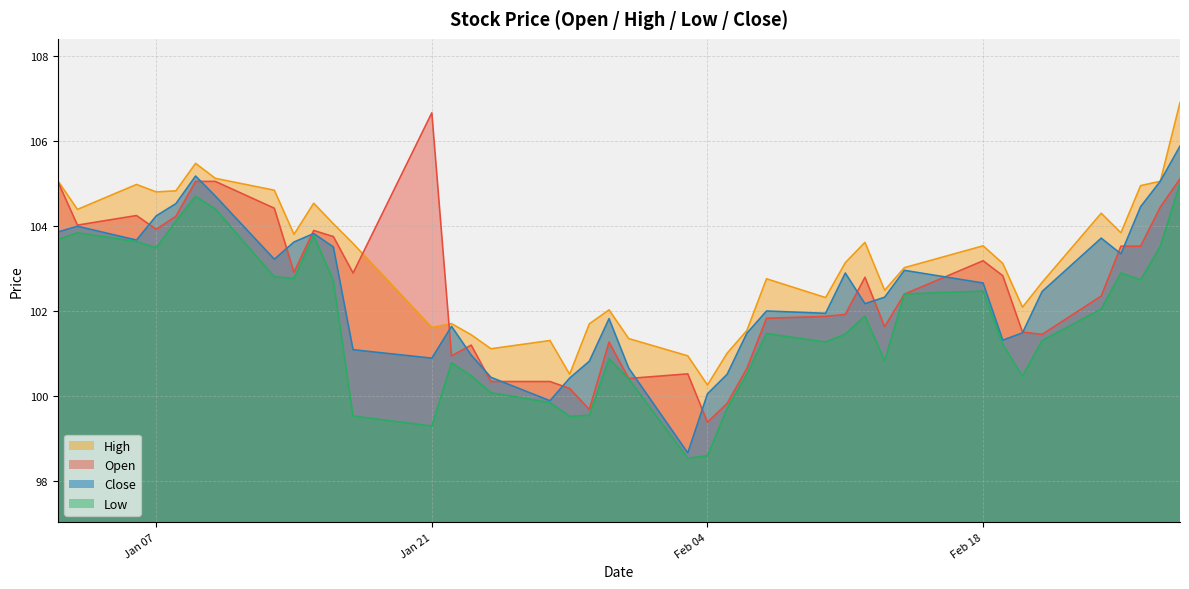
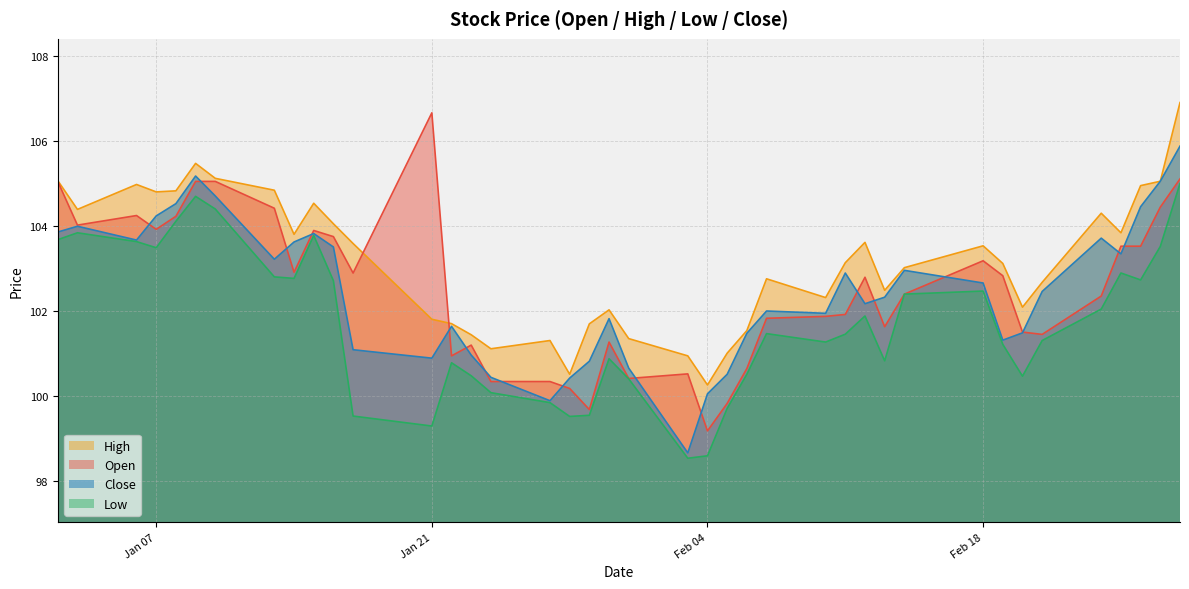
High, Jan 21: 101.6 -> 101.8
Open, Feb 04: 99.4 -> 99.2
